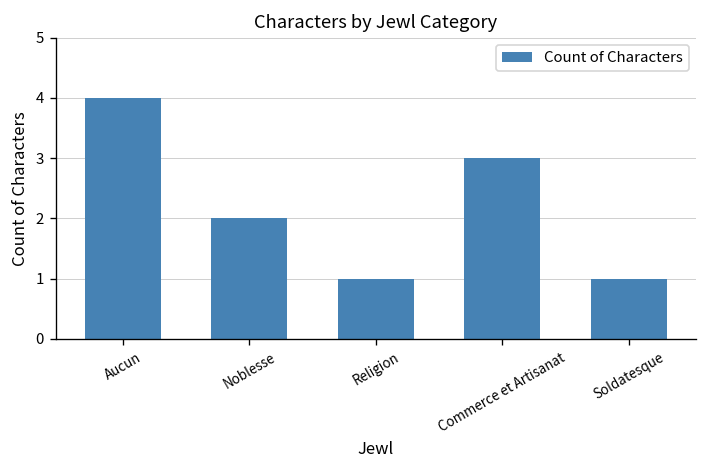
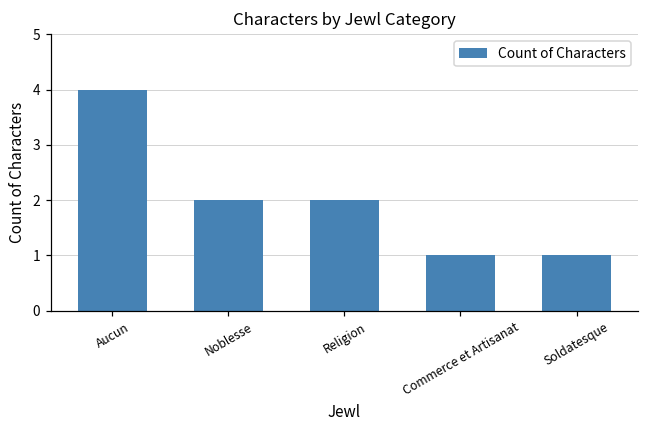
Religion: 1 -> 2
Commerce et Artisanat: 3 -> 1
